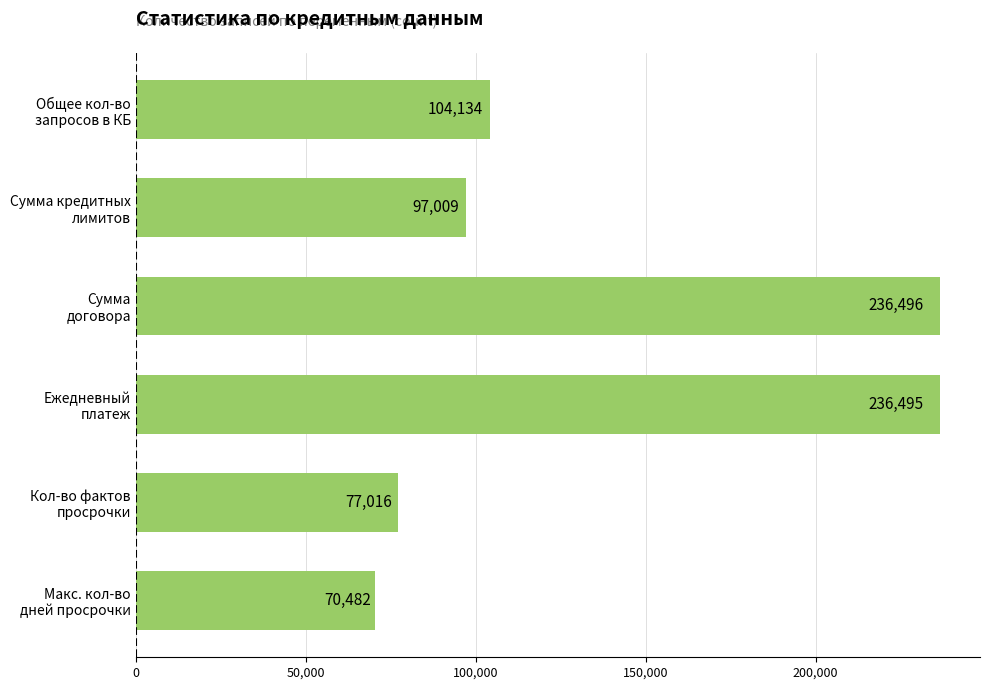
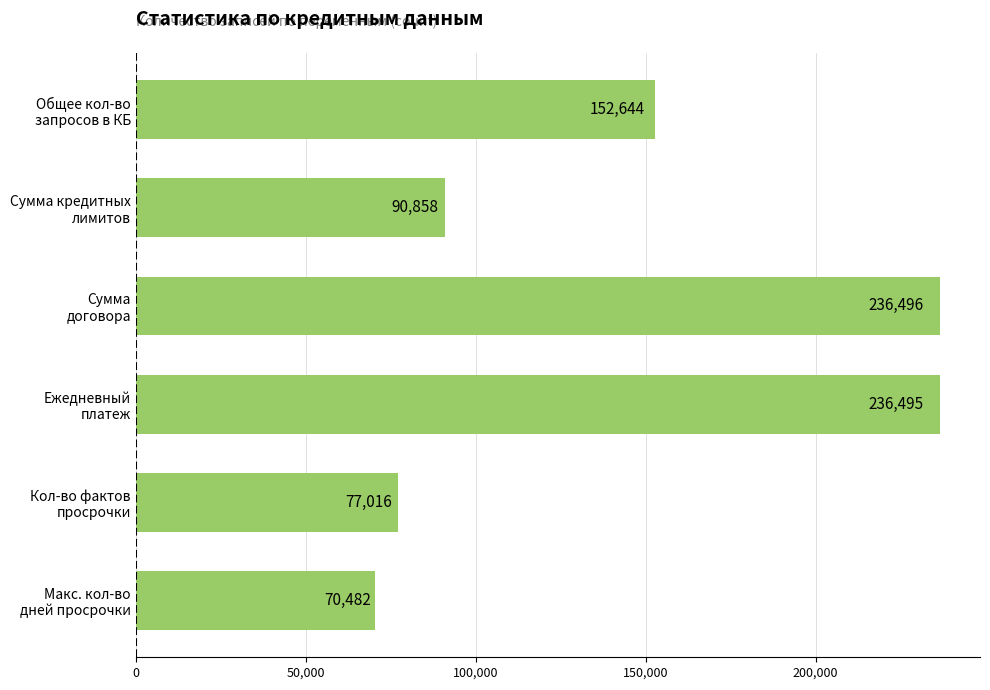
Общее кол-во запросов в КБ: 104,134 -> 152,644
Сумма кредитных лимитов: 97,009 -> 90,858
